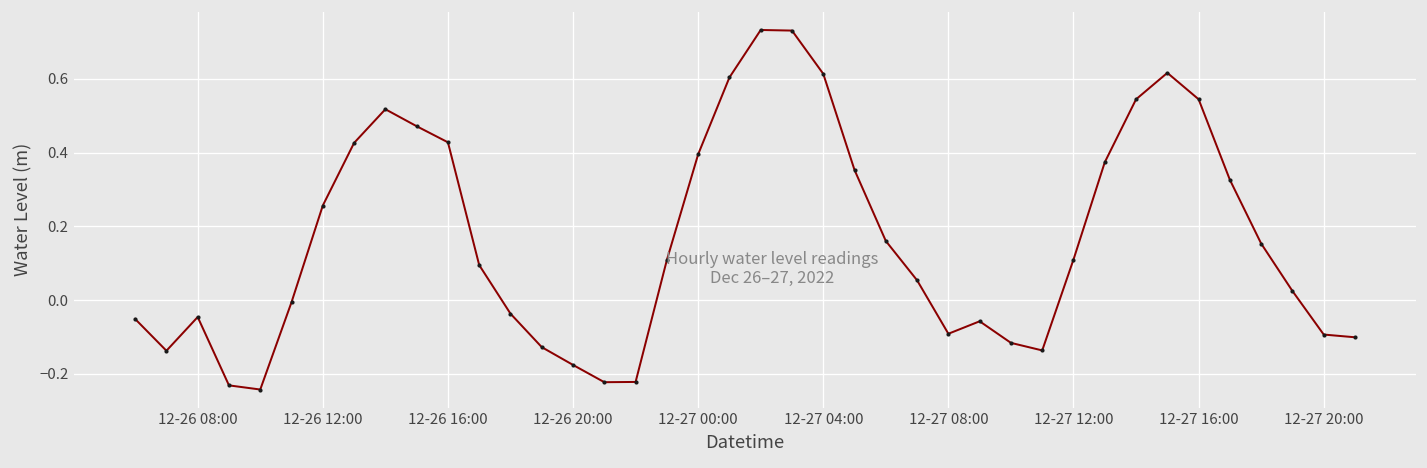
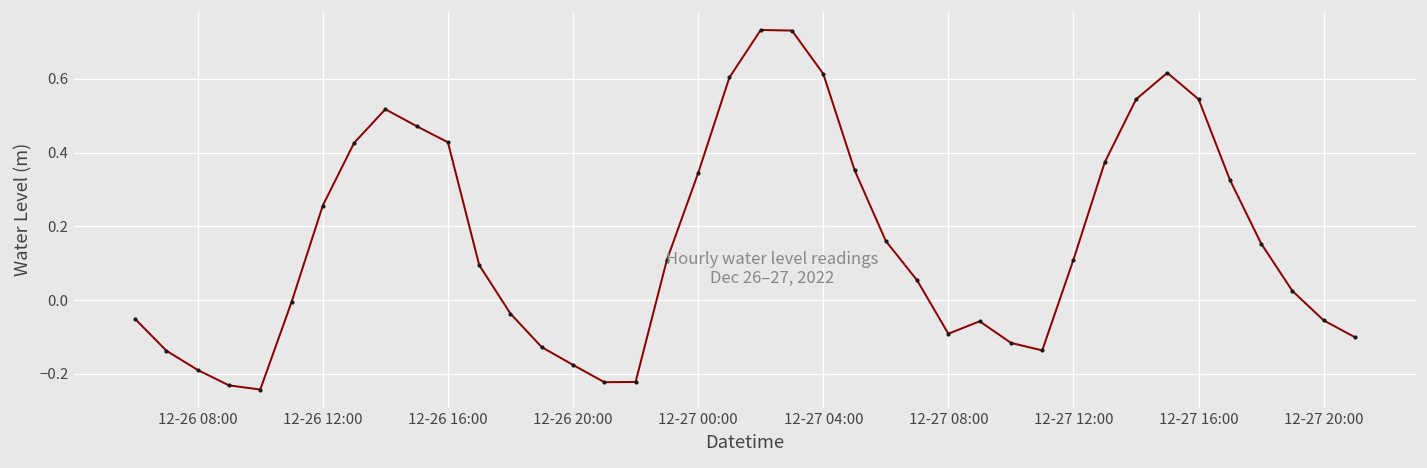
12-26 08:00: -0.05 -> -0.19
12-27 00:00: 0.40 -> 0.34
12-27 20:00: -0.09 -> -0.05
